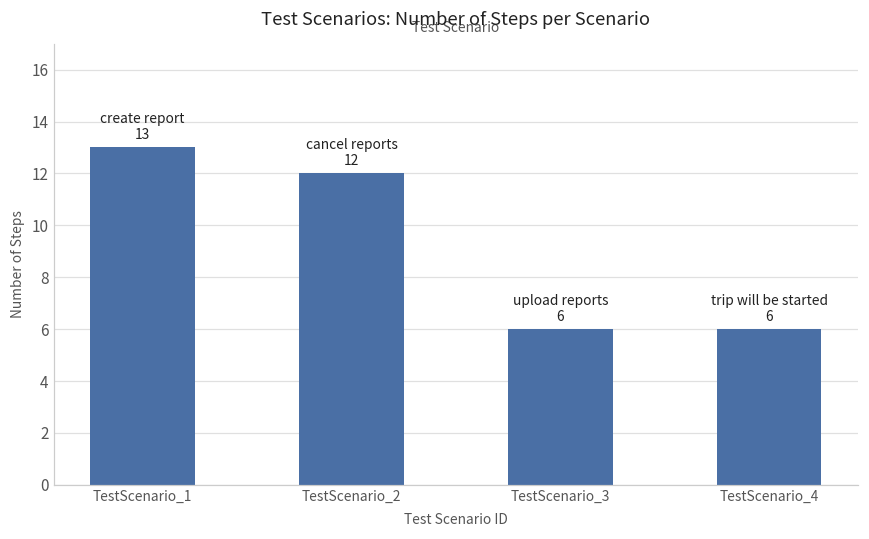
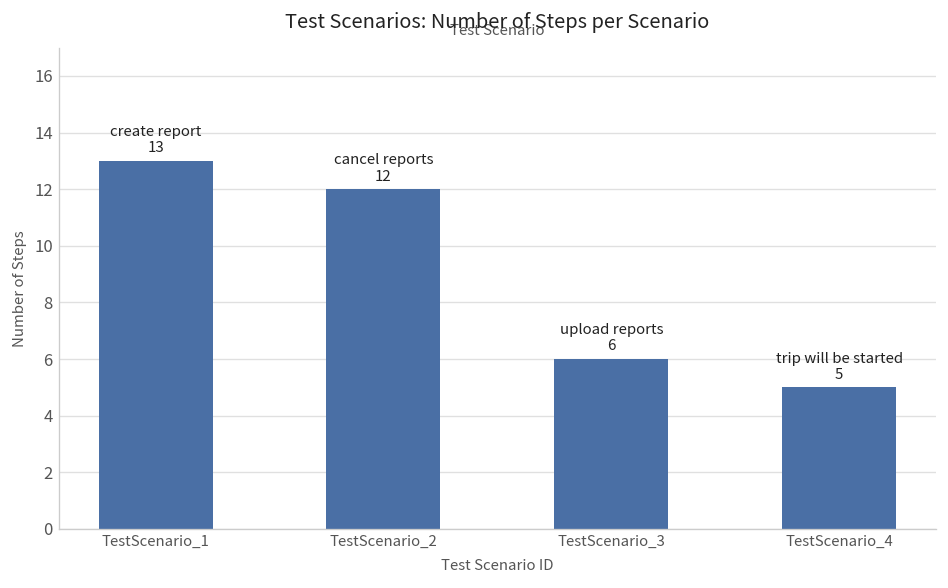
TestScenario_4: 6 -> 5
